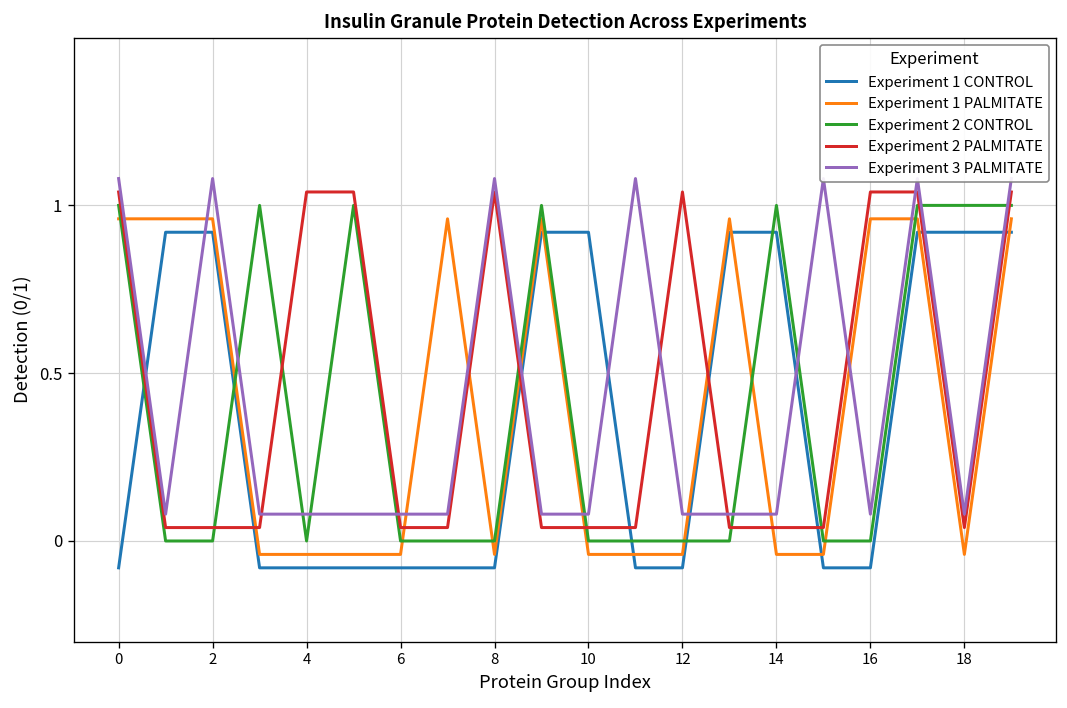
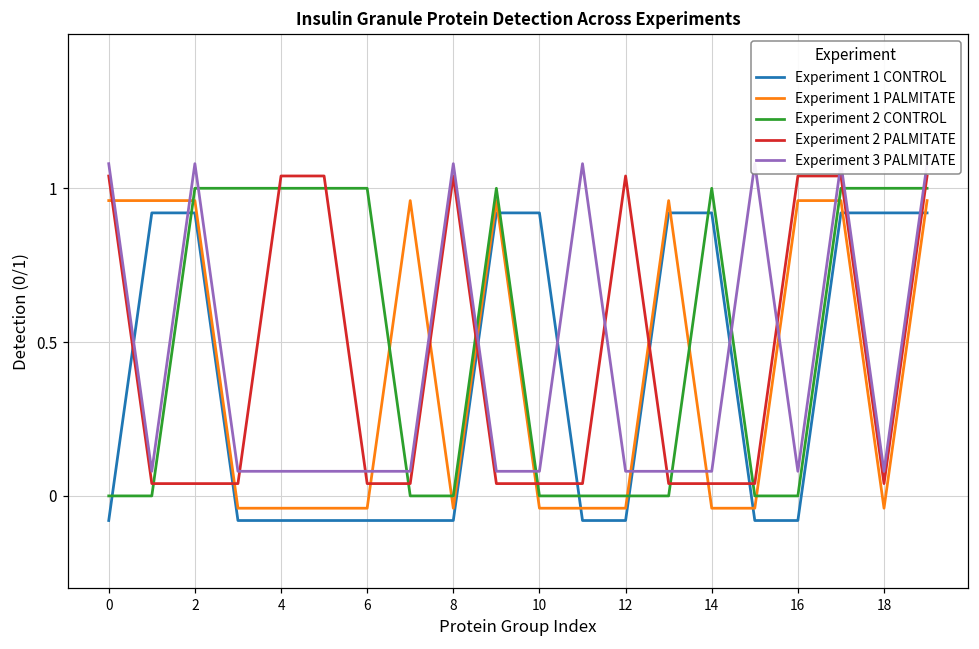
Experiment 2 CONTROL, 0: 1 -> 0
Experiment 2 CONTROL, 2: 0 -> 1
Experiment 2 CONTROL, 4: 0 -> 1
Experiment 2 CONTROL, 6: 0 -> 1
